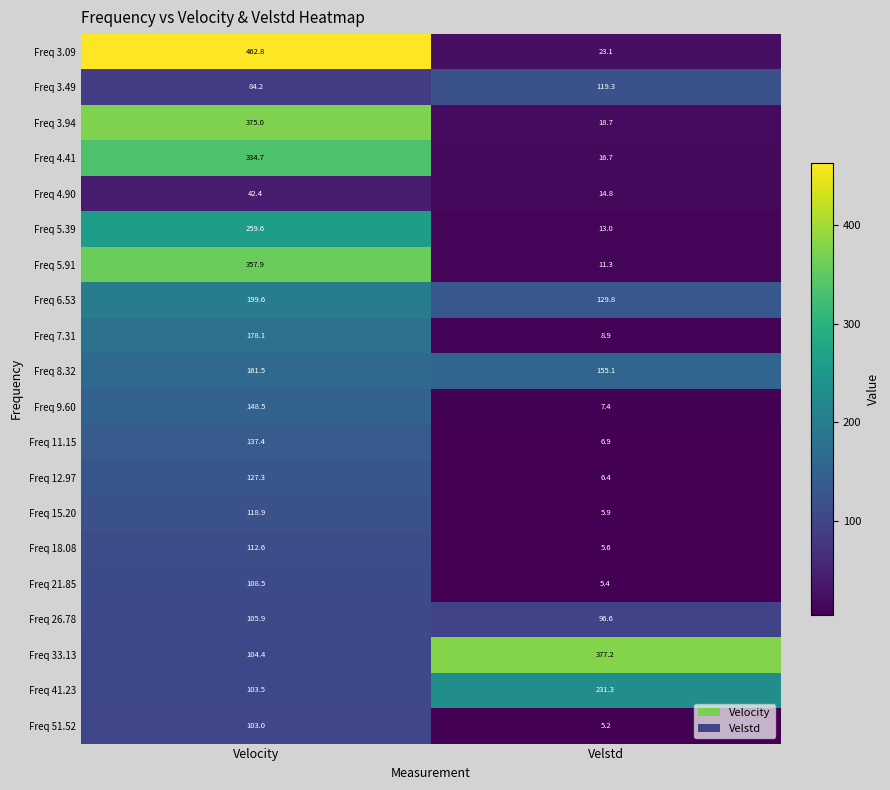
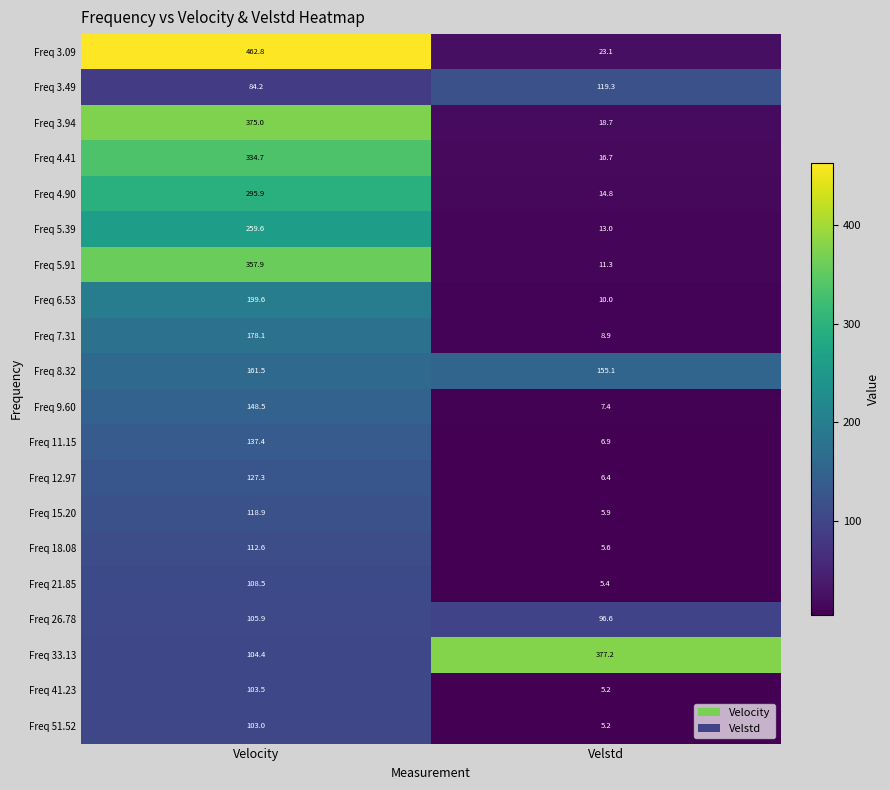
Freq 4.90, Velocity: 42.4 -> 295.9
Freq 6.53, Velstd: 129.8 -> 10.0
Freq 41.23, Velstd: 231.3 -> 5.2
